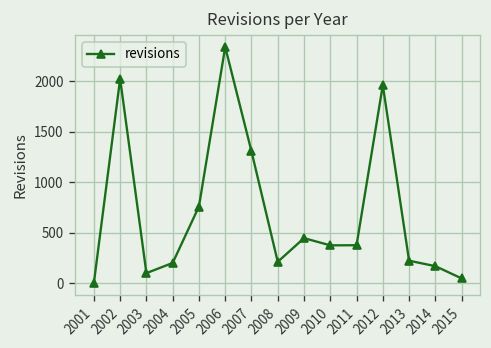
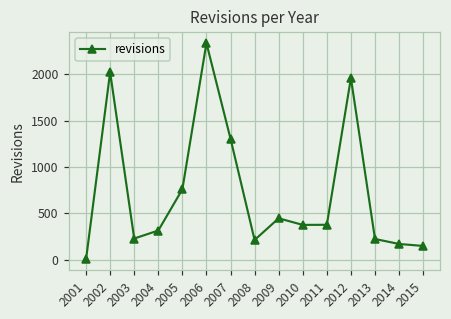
2003: 100 -> 200
2004: 200 -> 300
2015: 0 -> 100
